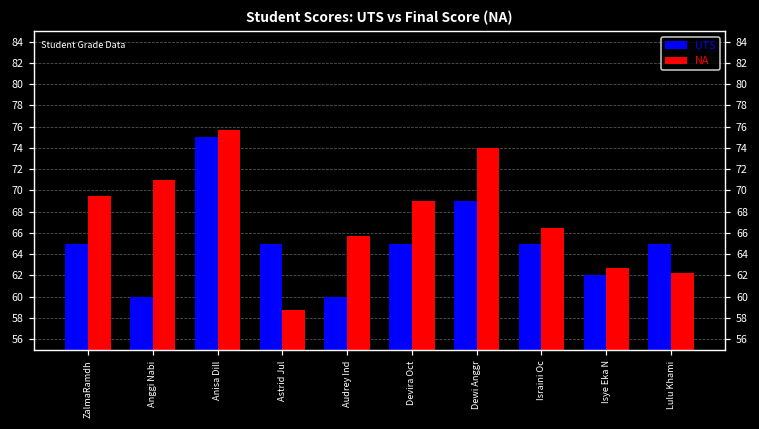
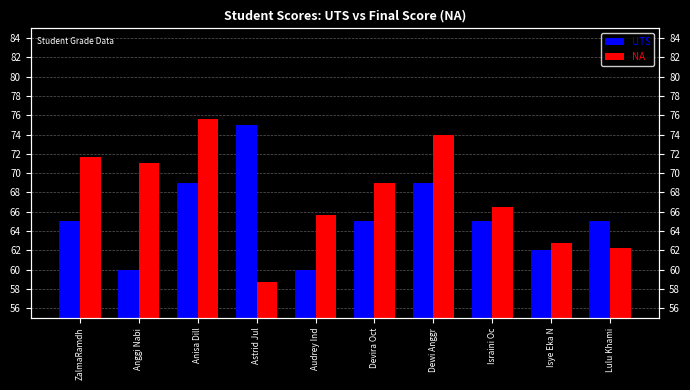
NA, ZalmaRamdh: 70 -> 72
UTS, Anisa Dill: 75 -> 69
UTS, Astrid Jul: 65 -> 75
